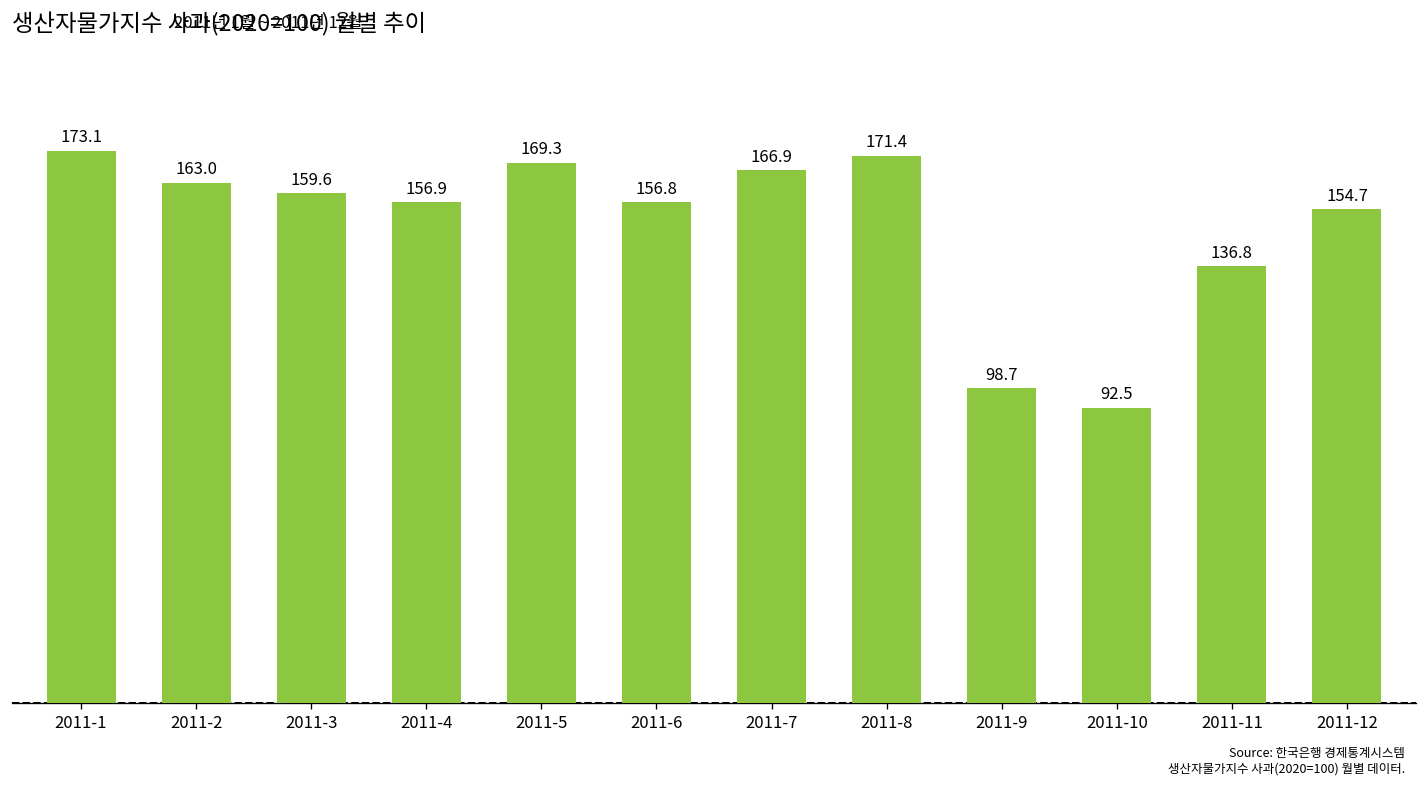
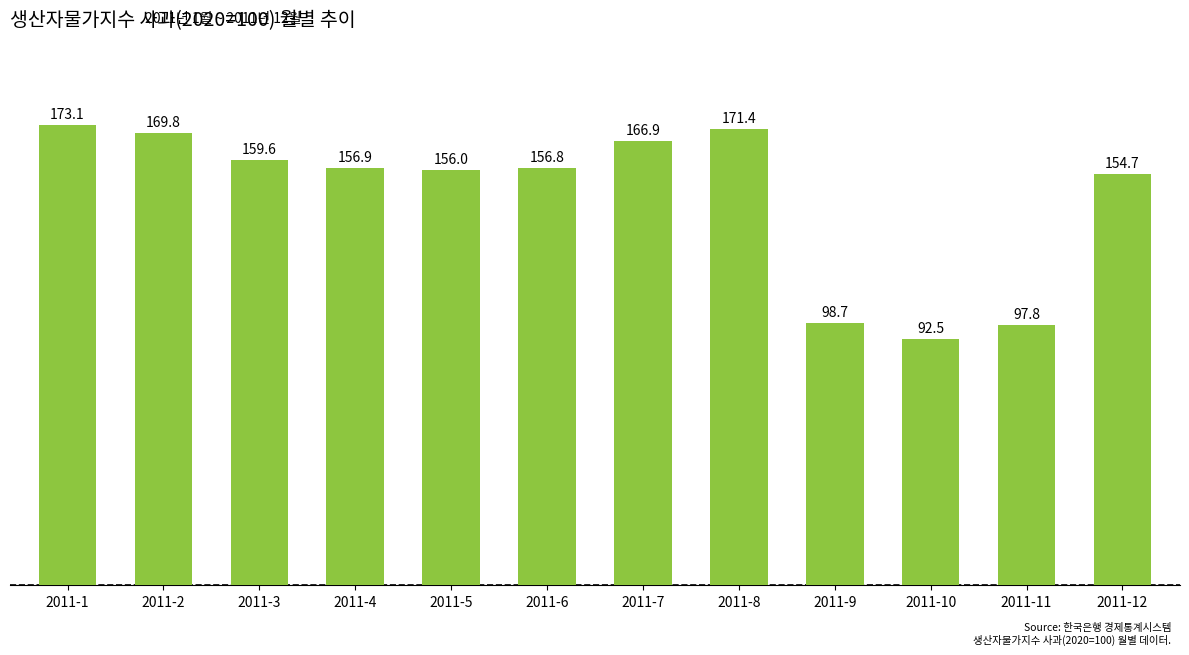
2011-2: 163.0 -> 169.8
2011-5: 169.3 -> 156.0
2011-11: 136.8 -> 97.8
